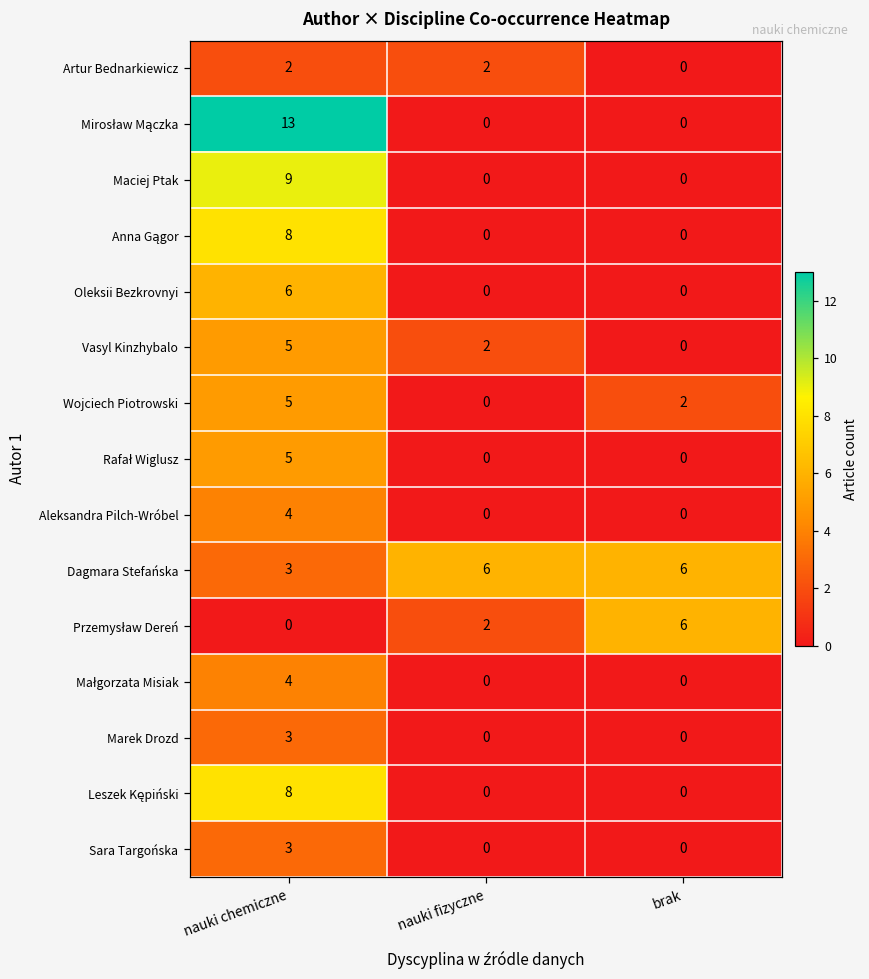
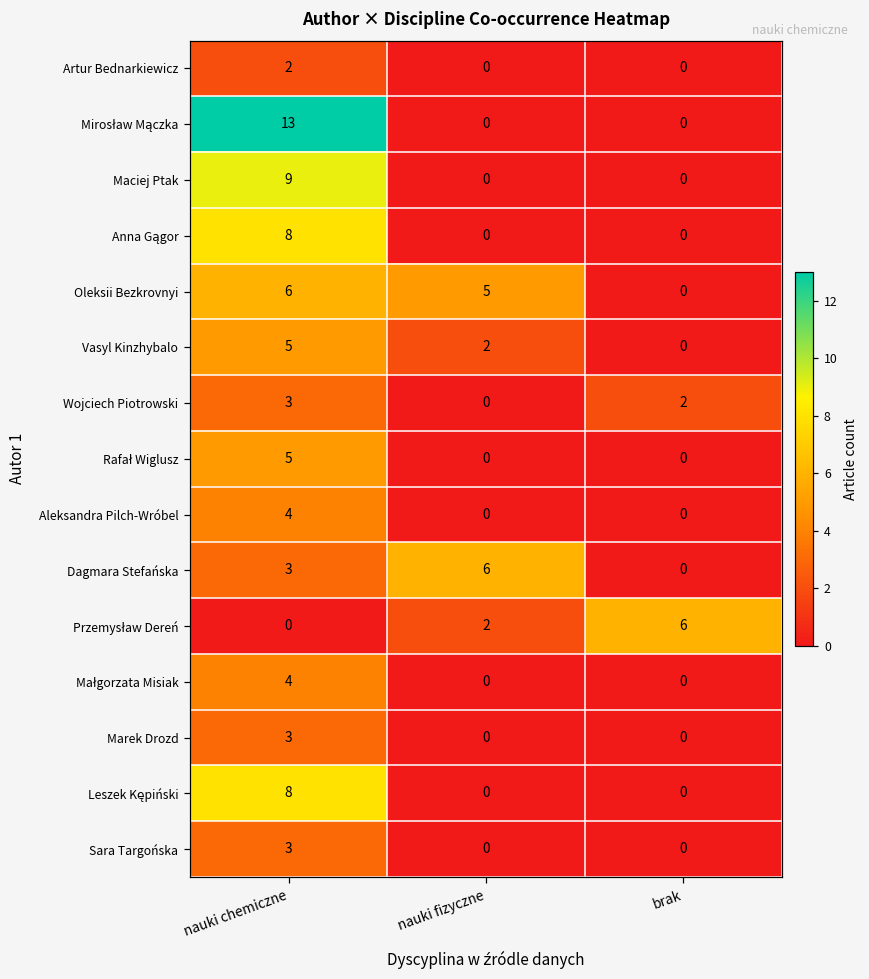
Artur Bednarkiewicz, nauki fizyczne: 2 -> 0
Oleksii Bezkrovnyi, nauki fizyczne: 0 -> 5
Wojciech Piotrowski, nauki chemiczne: 5 -> 3
Dagmara Stefańska, brak: 6 -> 0
